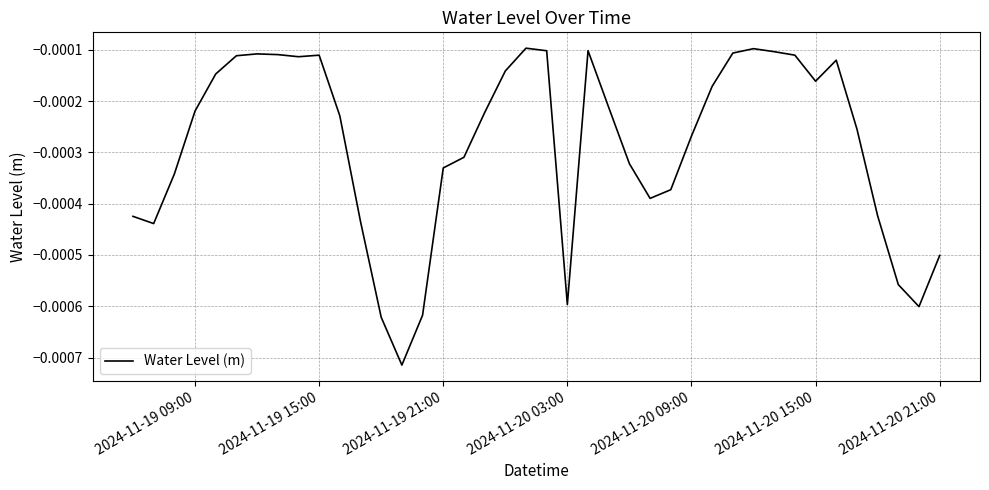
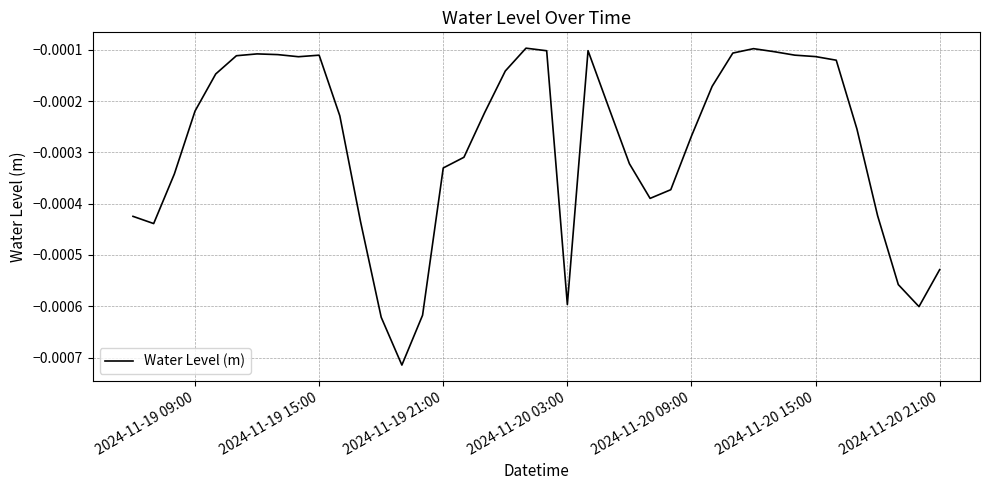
2024-11-20 15:00: -0.00016 -> -0.00011
2024-11-20 21:00: -0.00050 -> -0.00053
